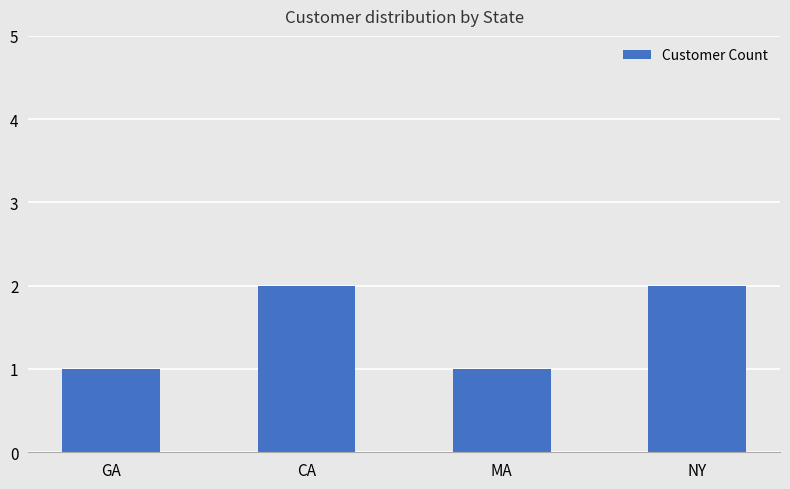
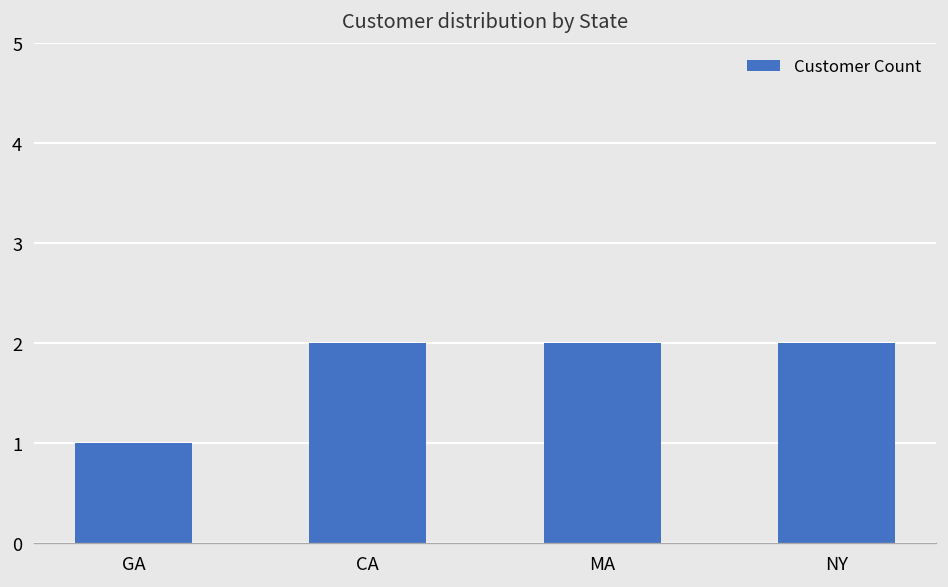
MA: 1 -> 2
